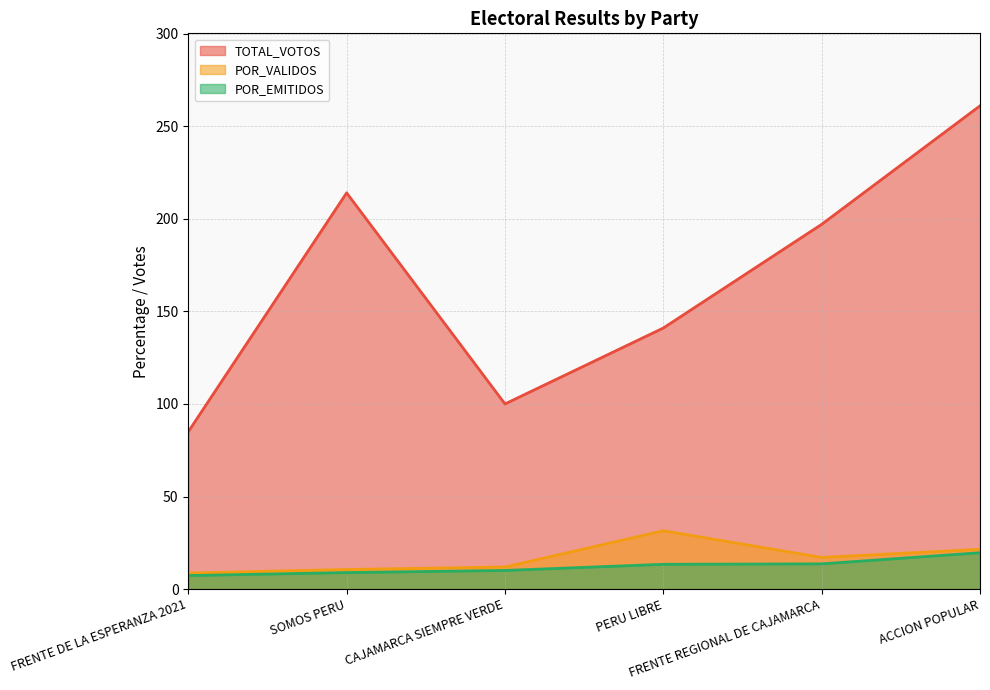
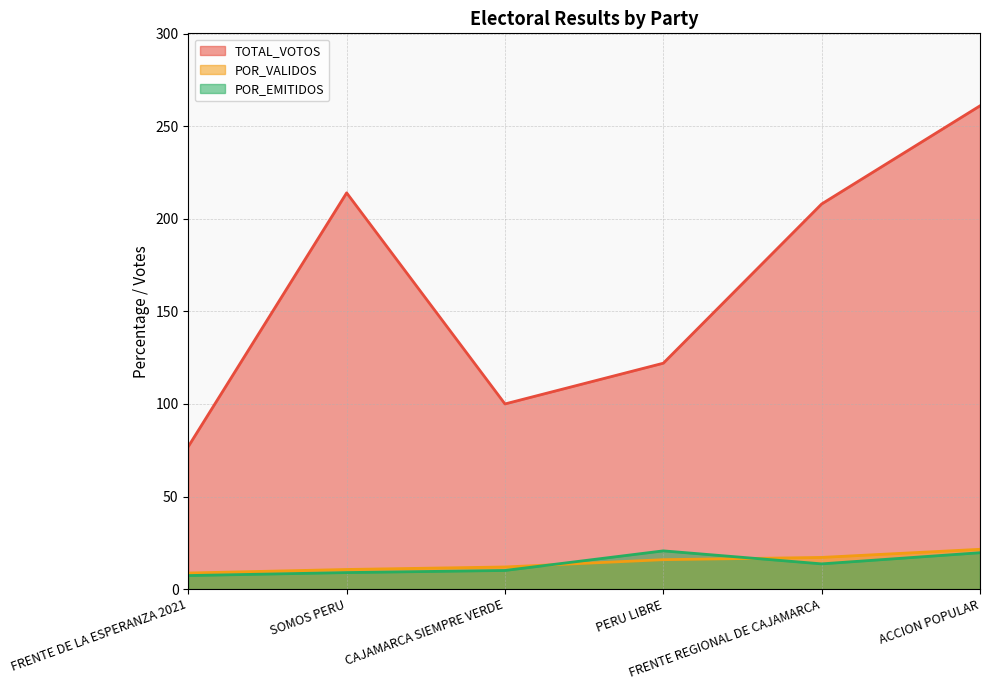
TOTAL_VOTOS, FRENTE DE LA ESPERANZA 2021: 85 -> 77
TOTAL_VOTOS, PERU LIBRE: 141 -> 122
POR_VALIDOS, PERU LIBRE: 32 -> 16
POR_EMITIDOS, PERU LIBRE: 13 -> 21
TOTAL_VOTOS, FRENTE REGIONAL DE CAJAMARCA: 197 -> 208
